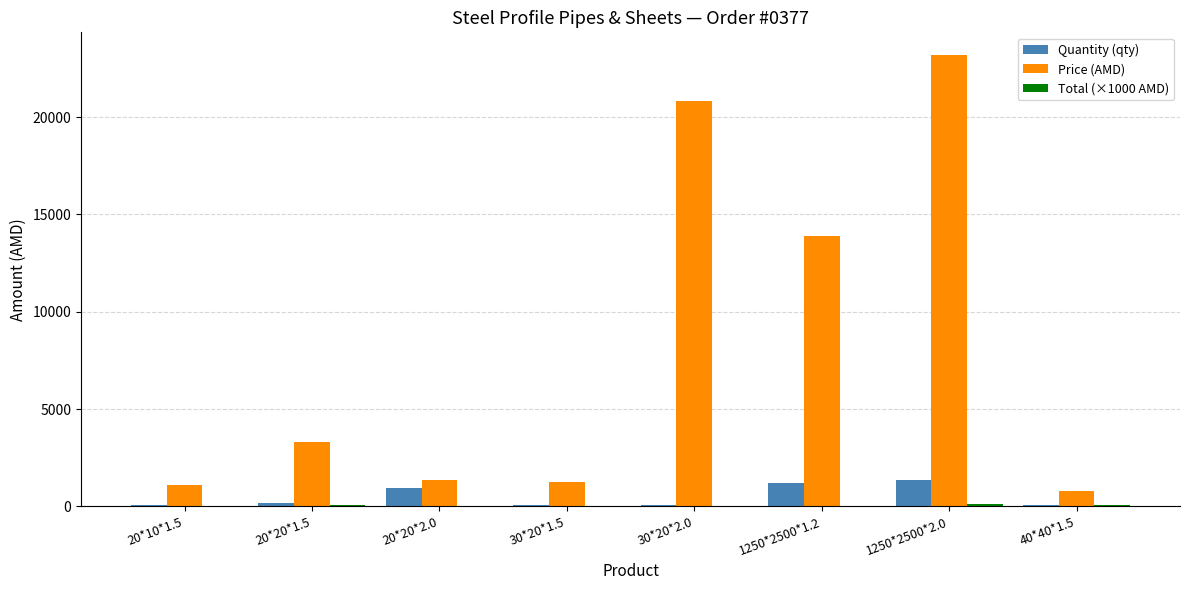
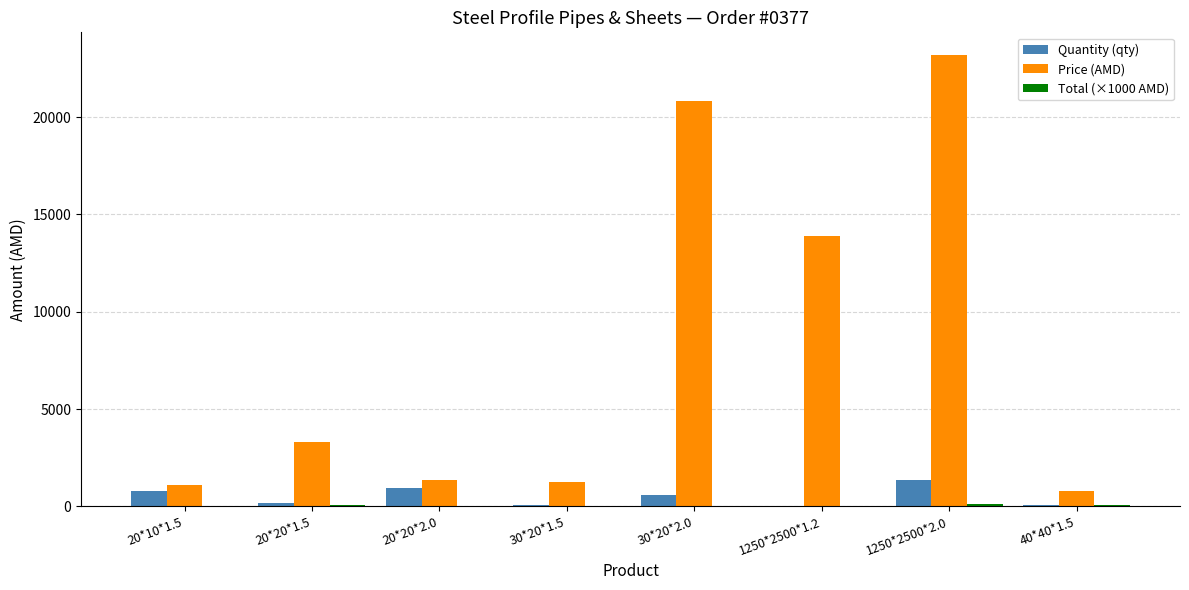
Quantity (qty), 20*10*1.5: 100 -> 800
Quantity (qty), 30*20*2.0: 100 -> 600
Quantity (qty), 1250*2500*1.2: 1200 -> 0
